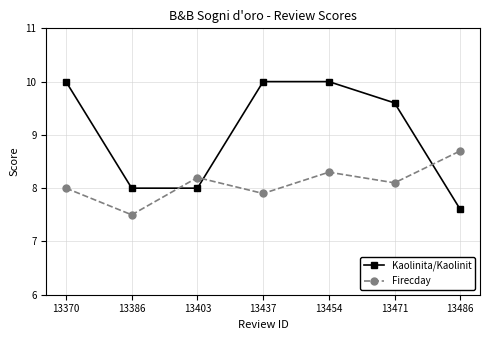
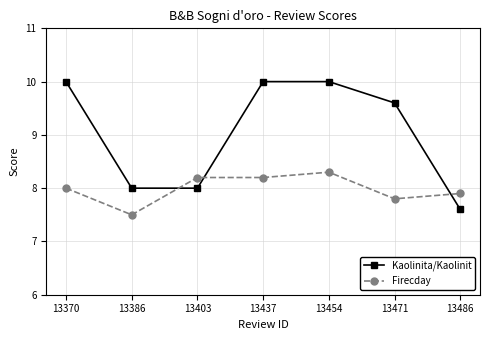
Firecday, 13437: 7.9 -> 8.2
Firecday, 13471: 8.1 -> 7.8
Firecday, 13486: 8.7 -> 7.9
